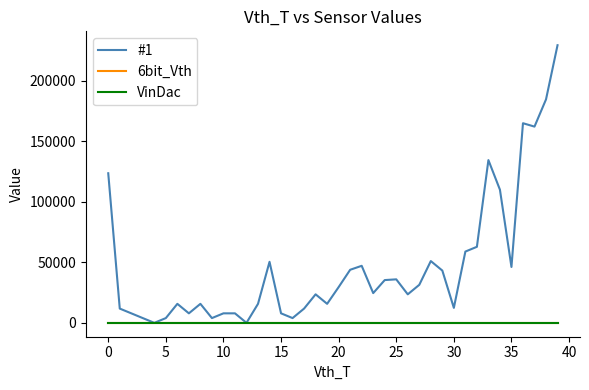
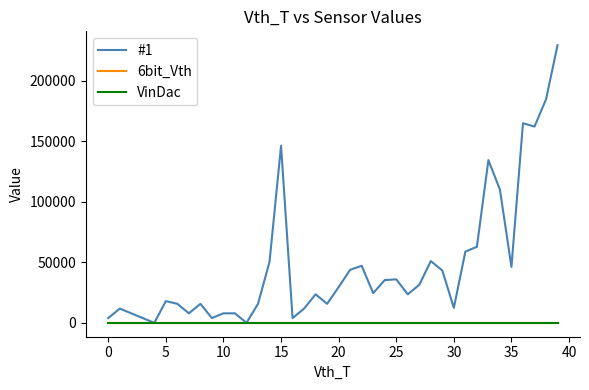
#1, 0: 124000 -> 4000
#1, 5: 4000 -> 18000
#1, 15: 8000 -> 146000
